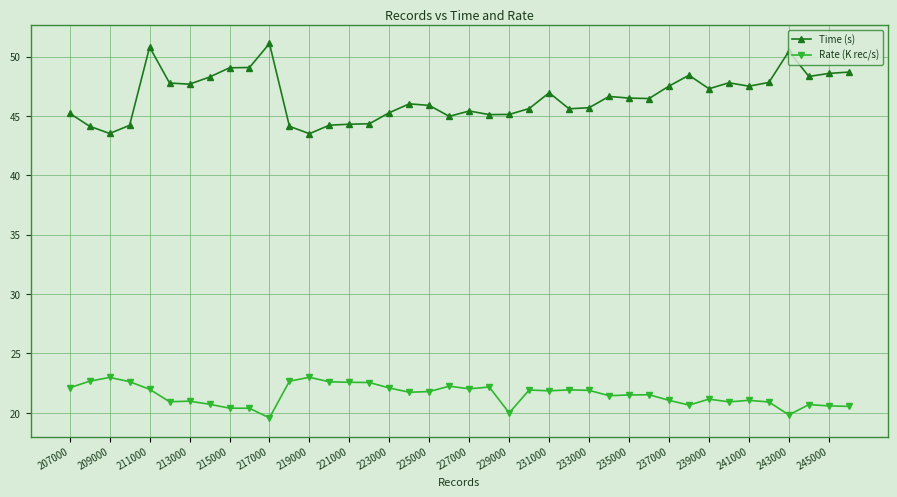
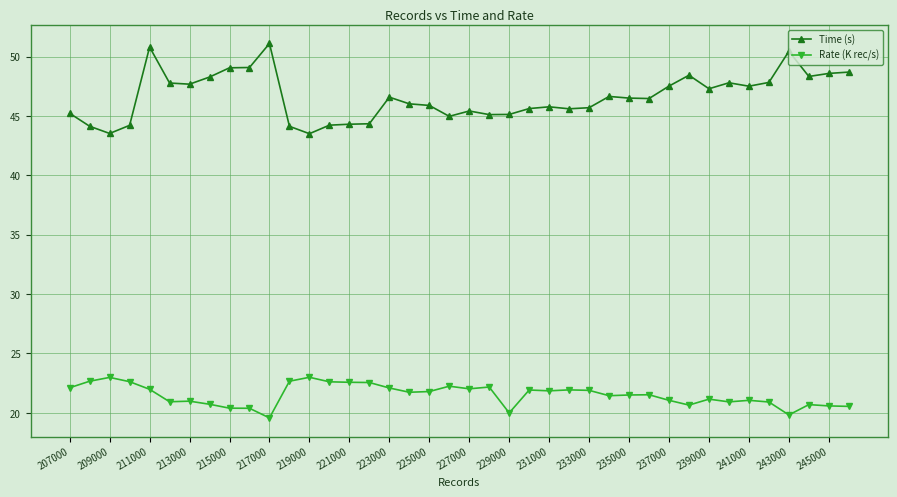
Time (s), 223000: 45.3 -> 46.6
Time (s), 231000: 47.0 -> 45.8
